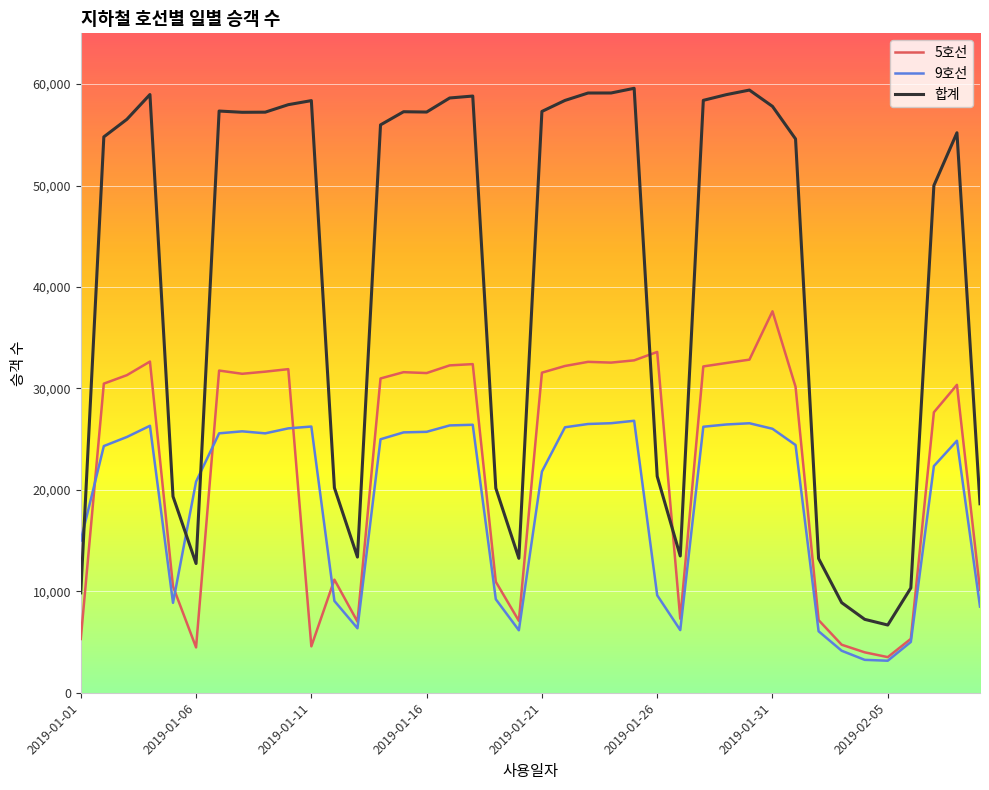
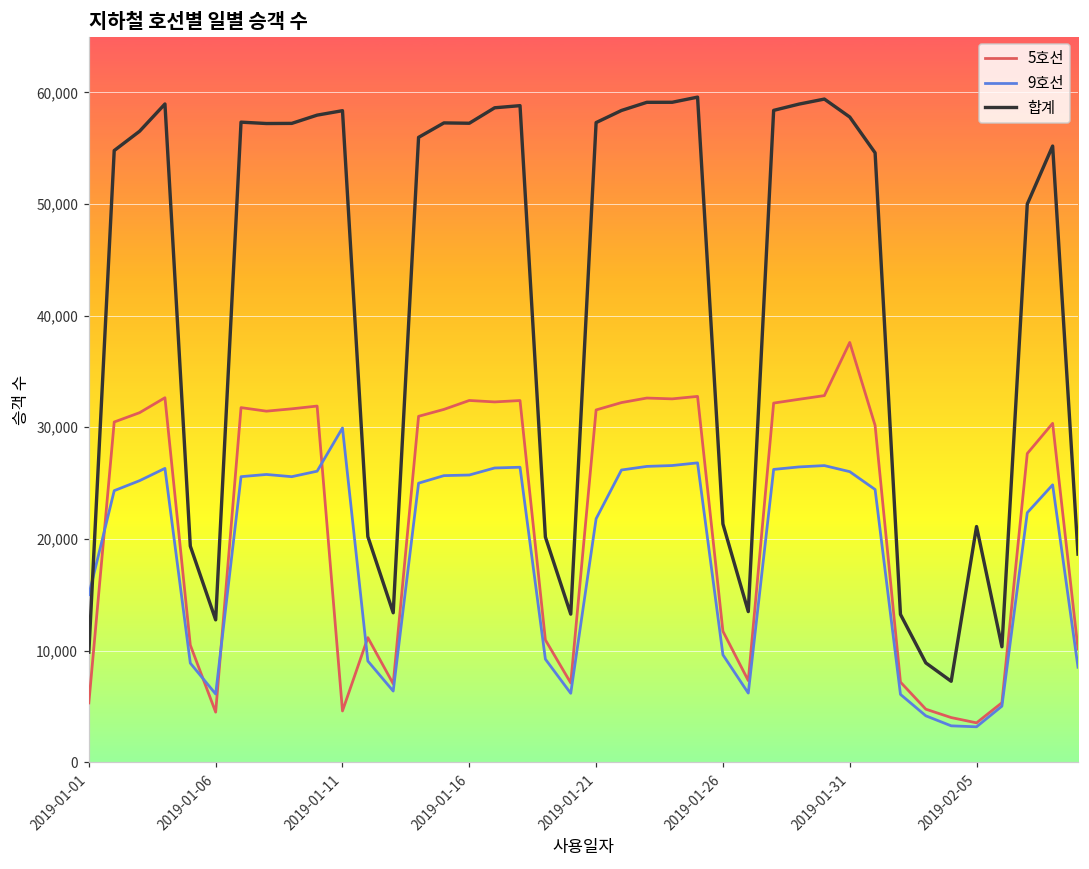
9호선, 2019-01-06: 20,800 -> 6,100
9호선, 2019-01-11: 26,200 -> 29,900
5호선, 2019-01-16: 31,500 -> 32,400
5호선, 2019-01-26: 33,600 -> 11,700
합계, 2019-02-05: 6,700 -> 21,100
